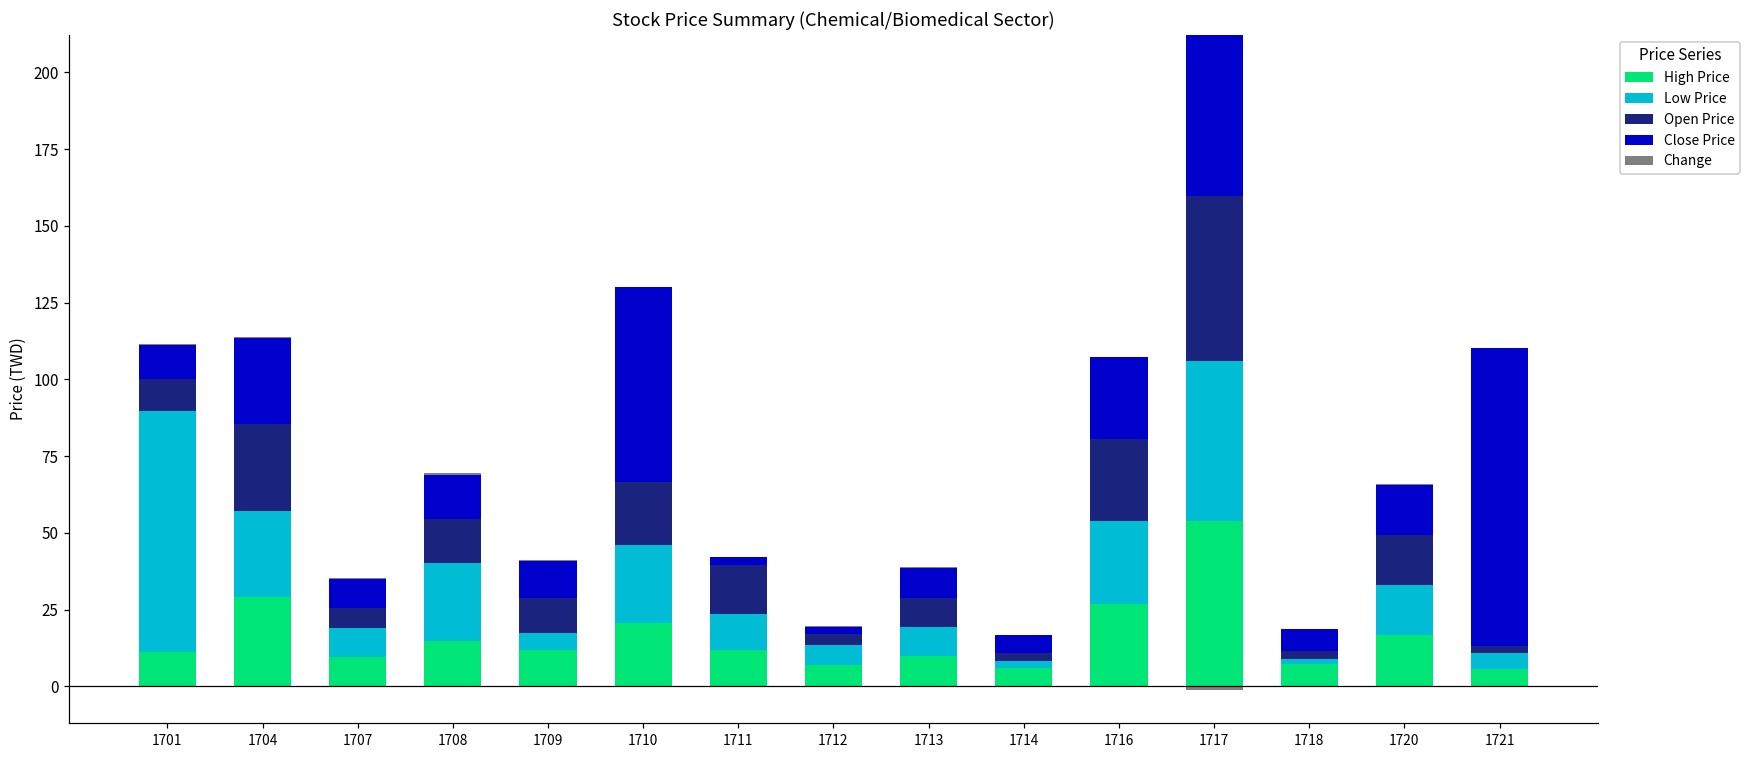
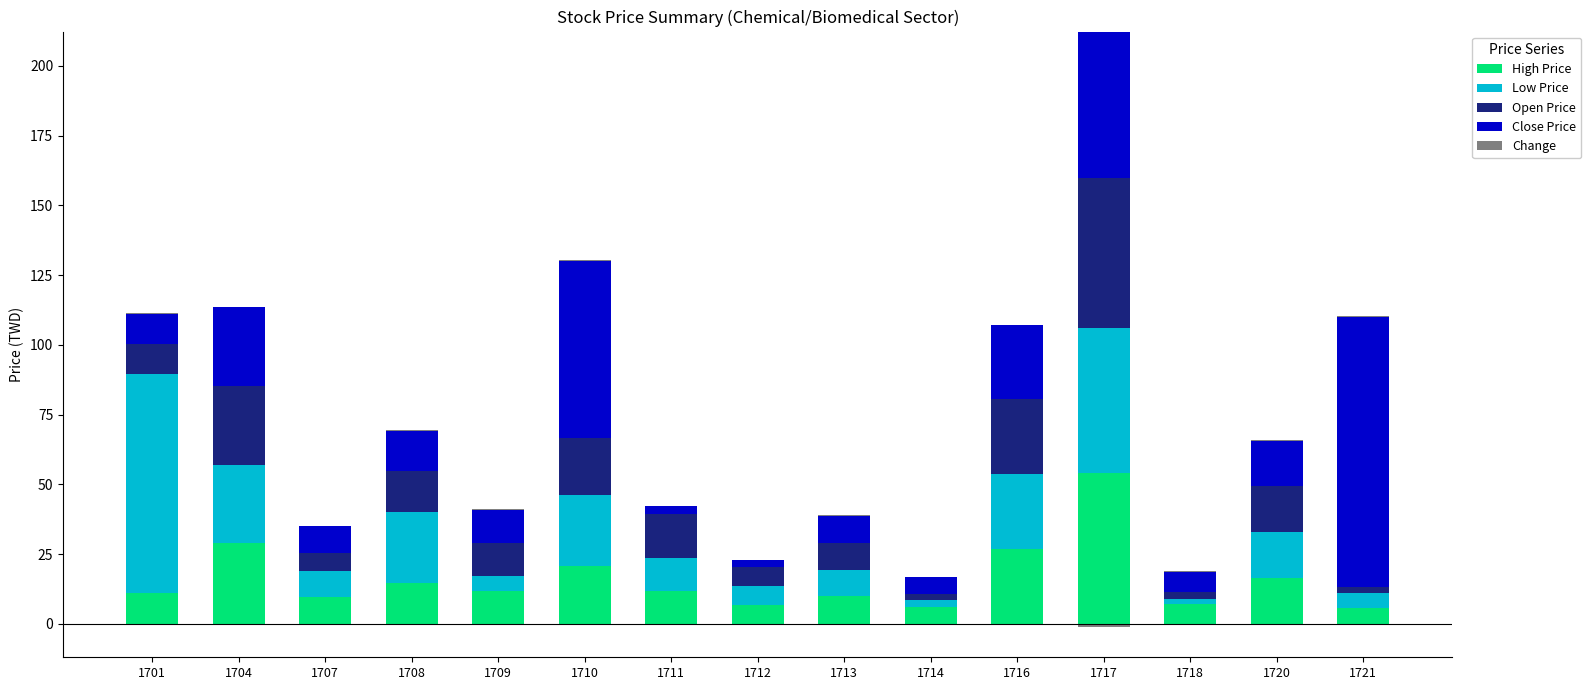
Open Price, 1712: 3 -> 7
